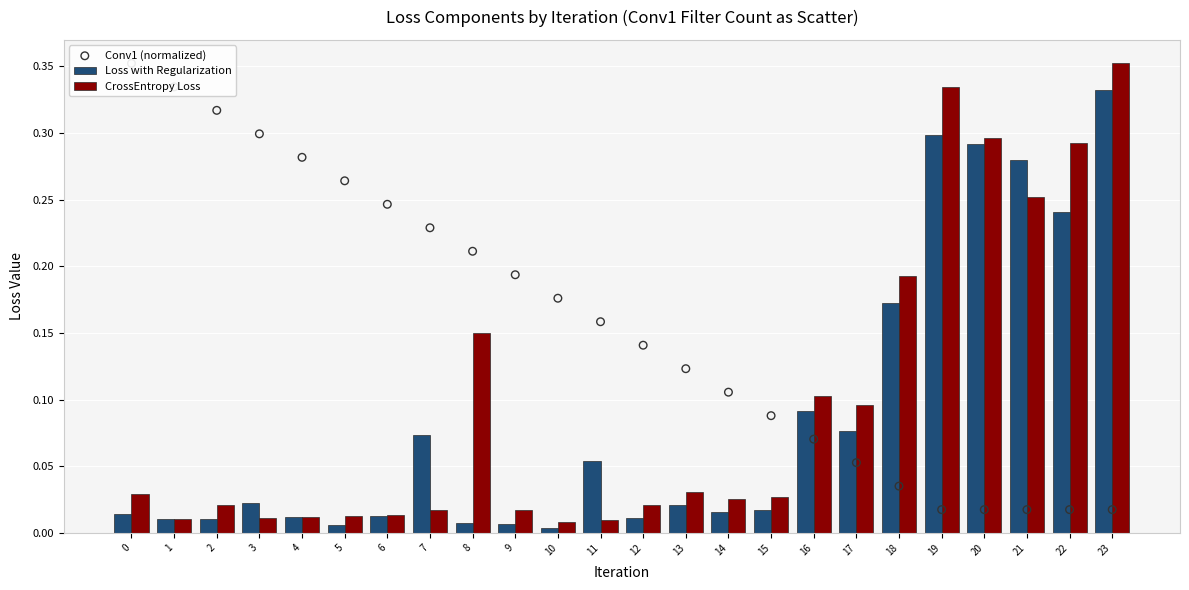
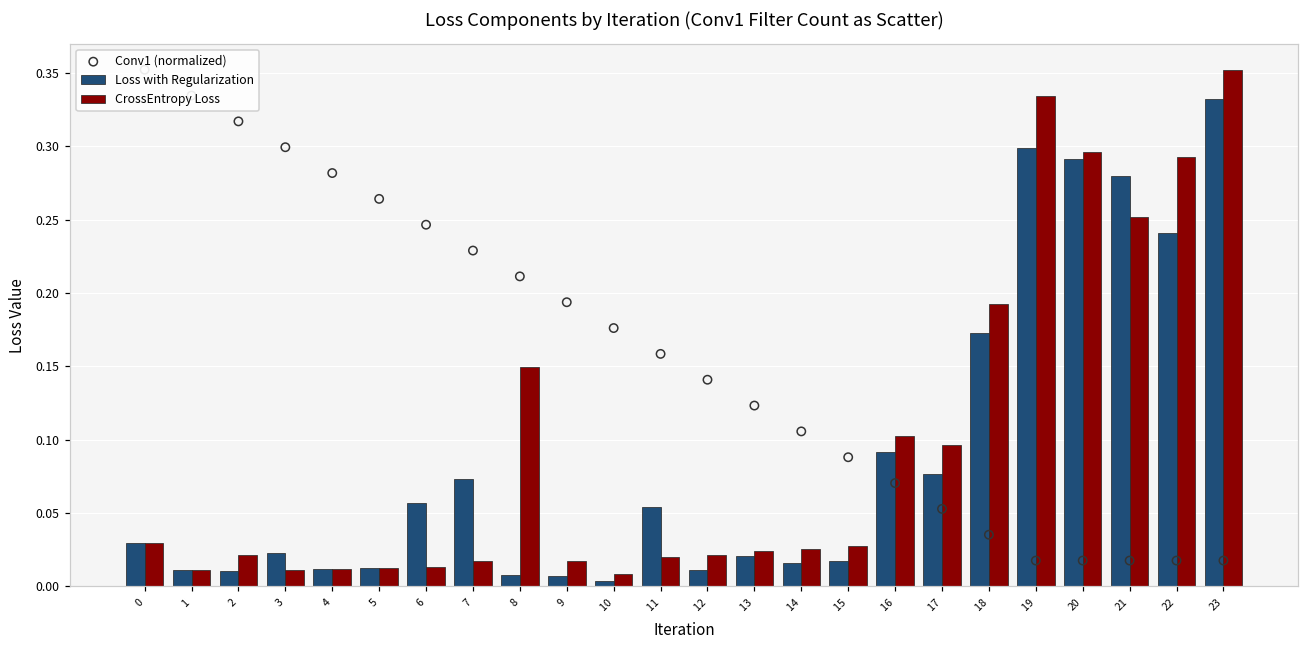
Loss with Regularization, 0: 0.014 -> 0.029
Loss with Regularization, 5: 0.006 -> 0.013
Loss with Regularization, 6: 0.013 -> 0.057
CrossEntropy Loss, 11: 0.010 -> 0.020
CrossEntropy Loss, 13: 0.031 -> 0.024
